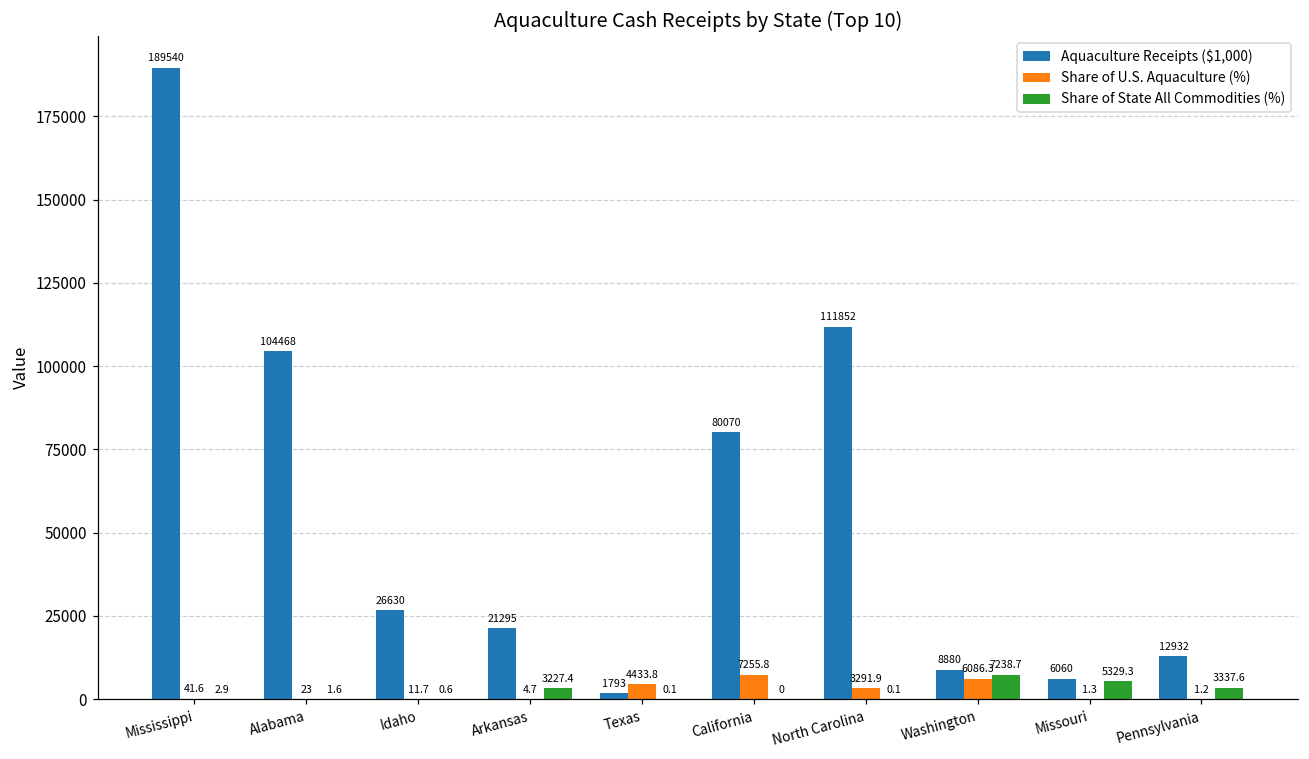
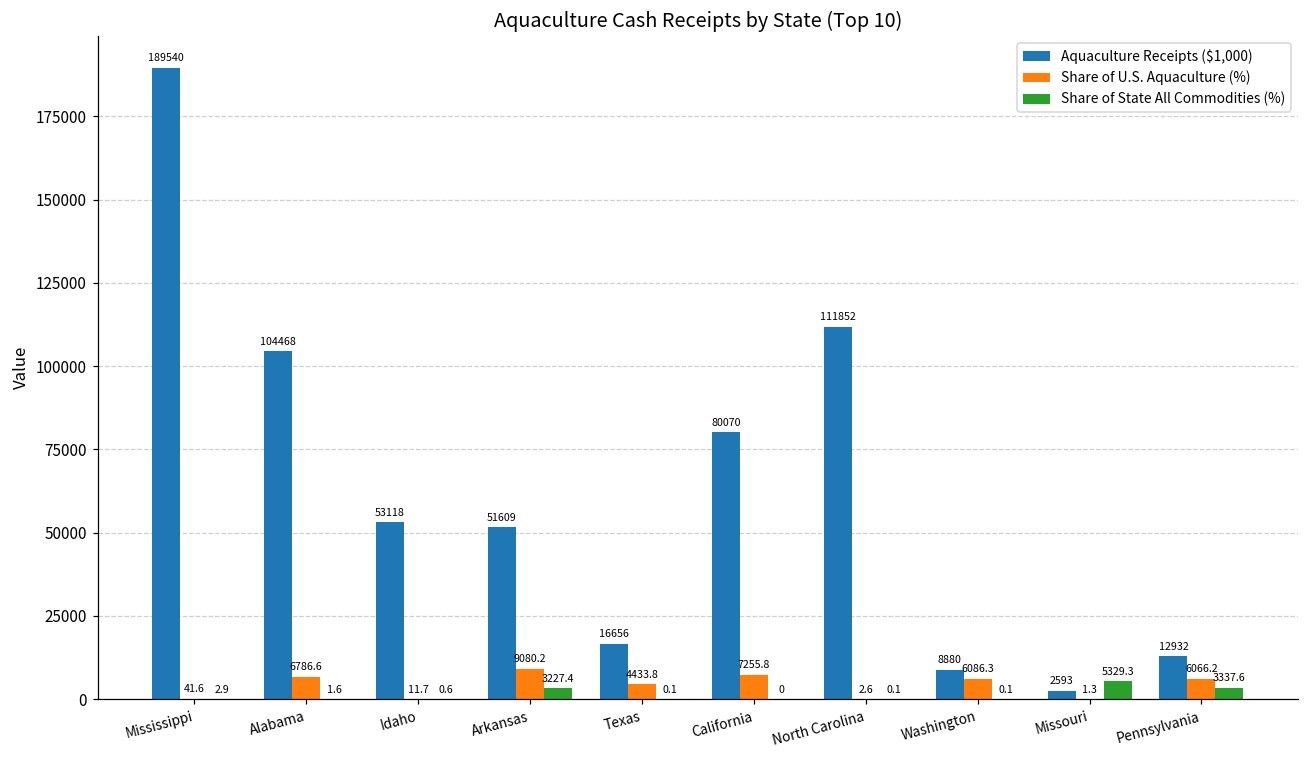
Share of U.S. Aquaculture (%), Alabama: 23 -> 6786.6
Aquaculture Receipts ($1,000), Idaho: 26630 -> 53118
Aquaculture Receipts ($1,000), Arkansas: 21295 -> 51609
Share of U.S. Aquaculture (%), Arkansas: 4.7 -> 9080.2
Aquaculture Receipts ($1,000), Texas: 1793 -> 16656
Share of U.S. Aquaculture (%), North Carolina: 3291.9 -> 2.6
Share of State All Commodities (%), Washington: 7238.7 -> 0.1
Aquaculture Receipts ($1,000), Missouri: 6060 -> 2593
Share of U.S. Aquaculture (%), Pennsylvania: 1.2 -> 6066.2
